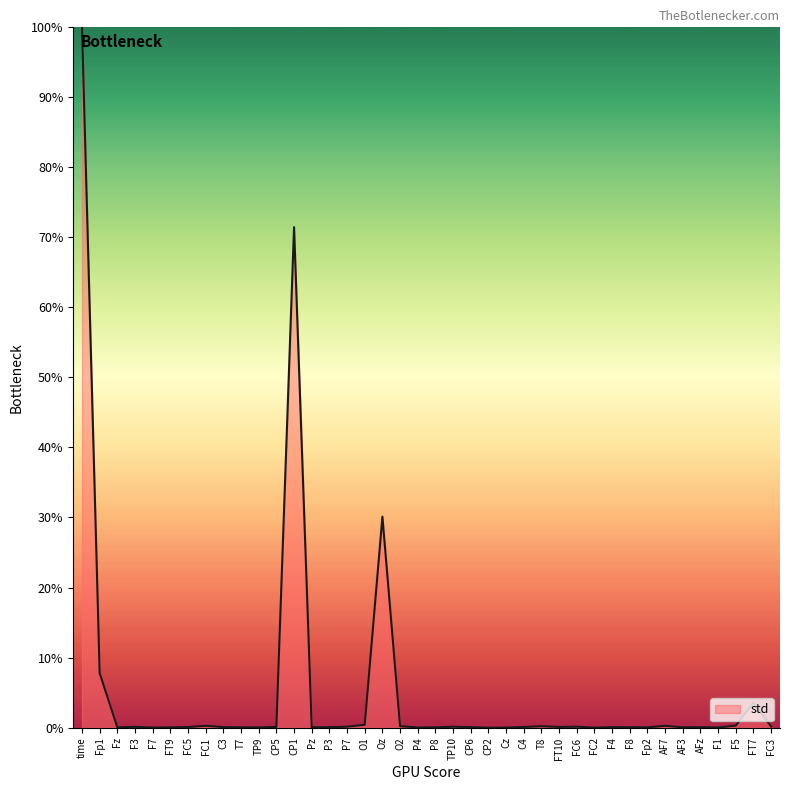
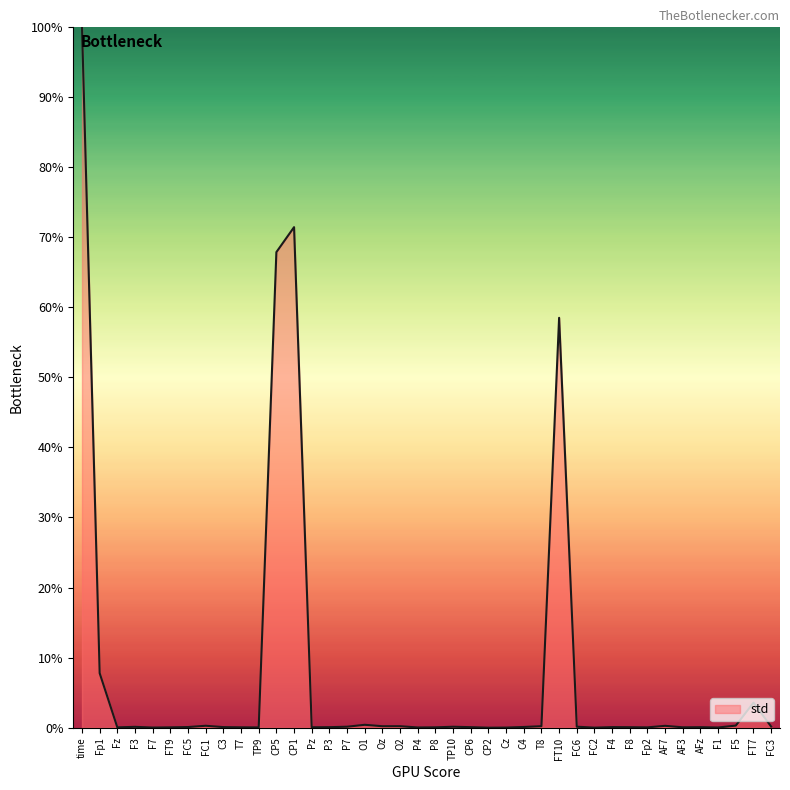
CP5: 0% -> 68%
Oz: 30% -> 0%
FT10: 0% -> 58%
